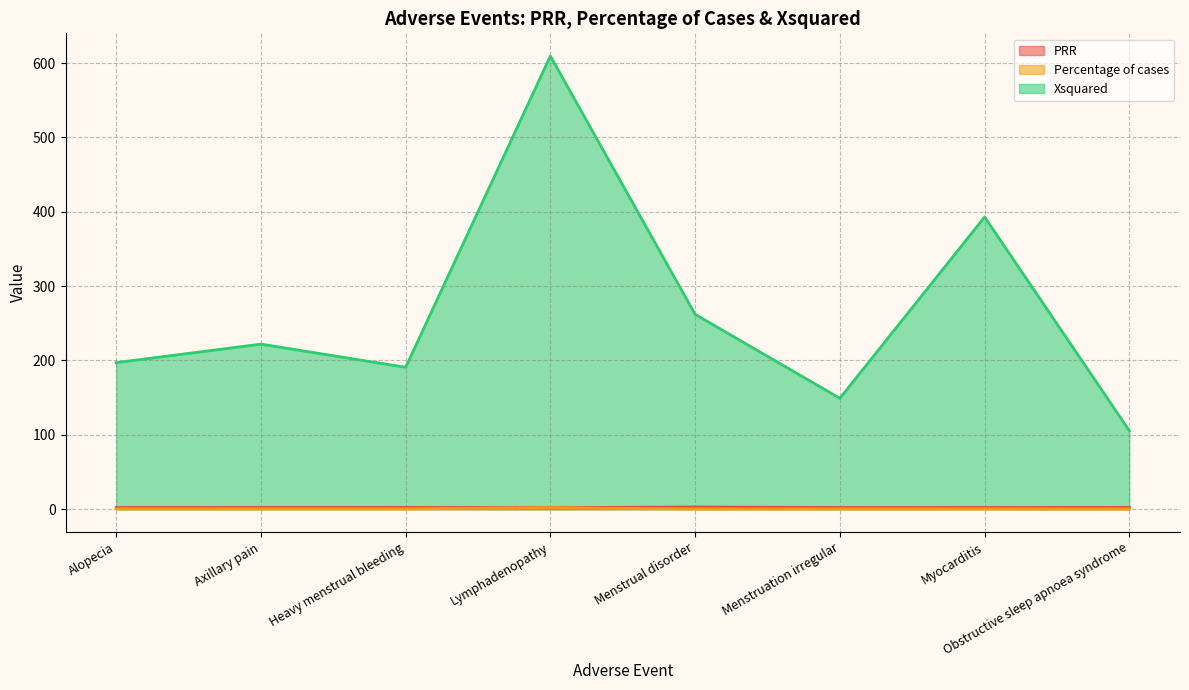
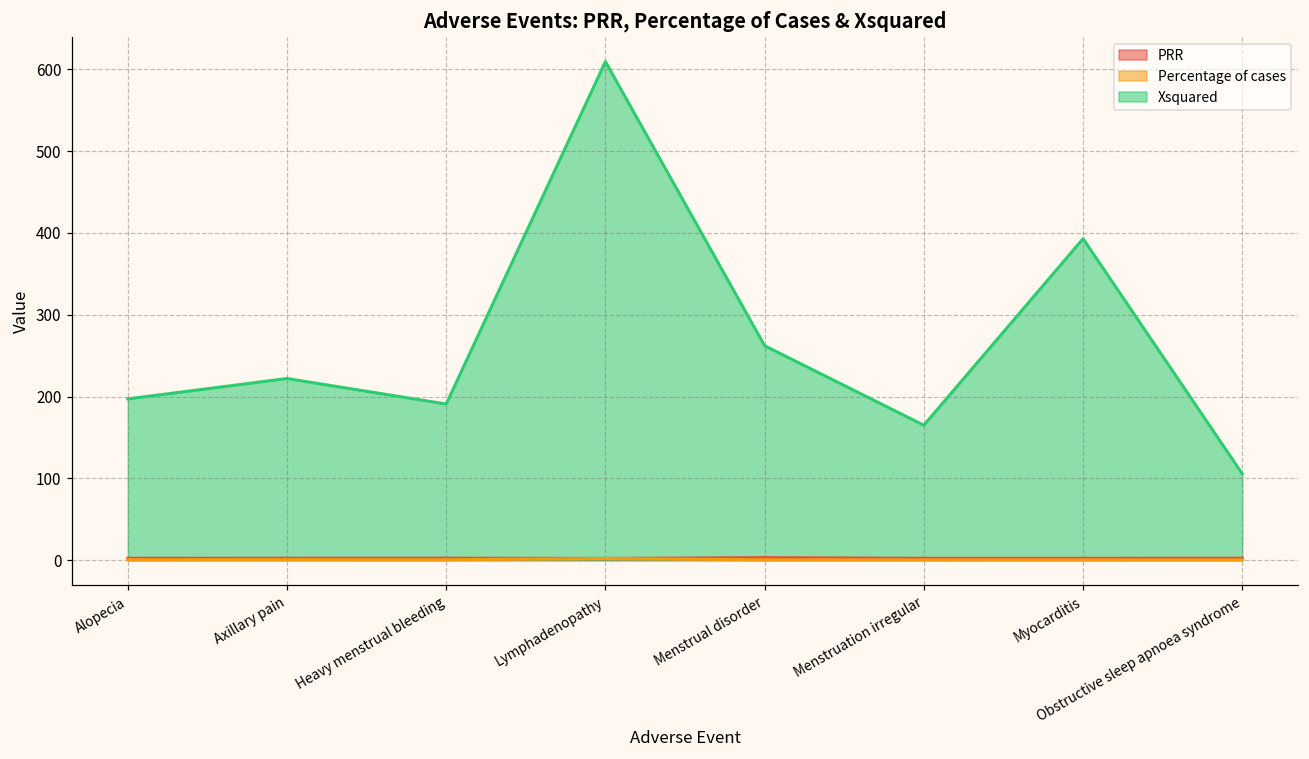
Xsquared, Menstruation irregular: 150 -> 160
